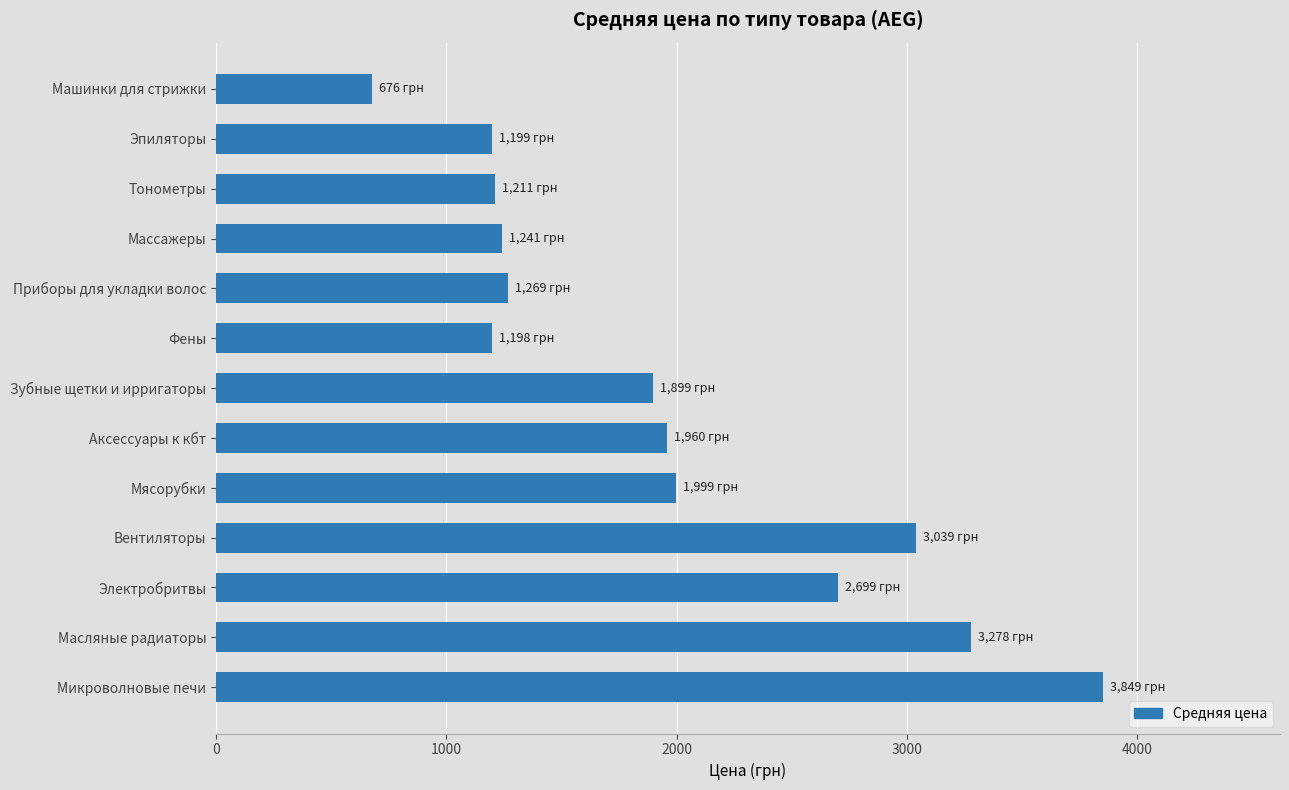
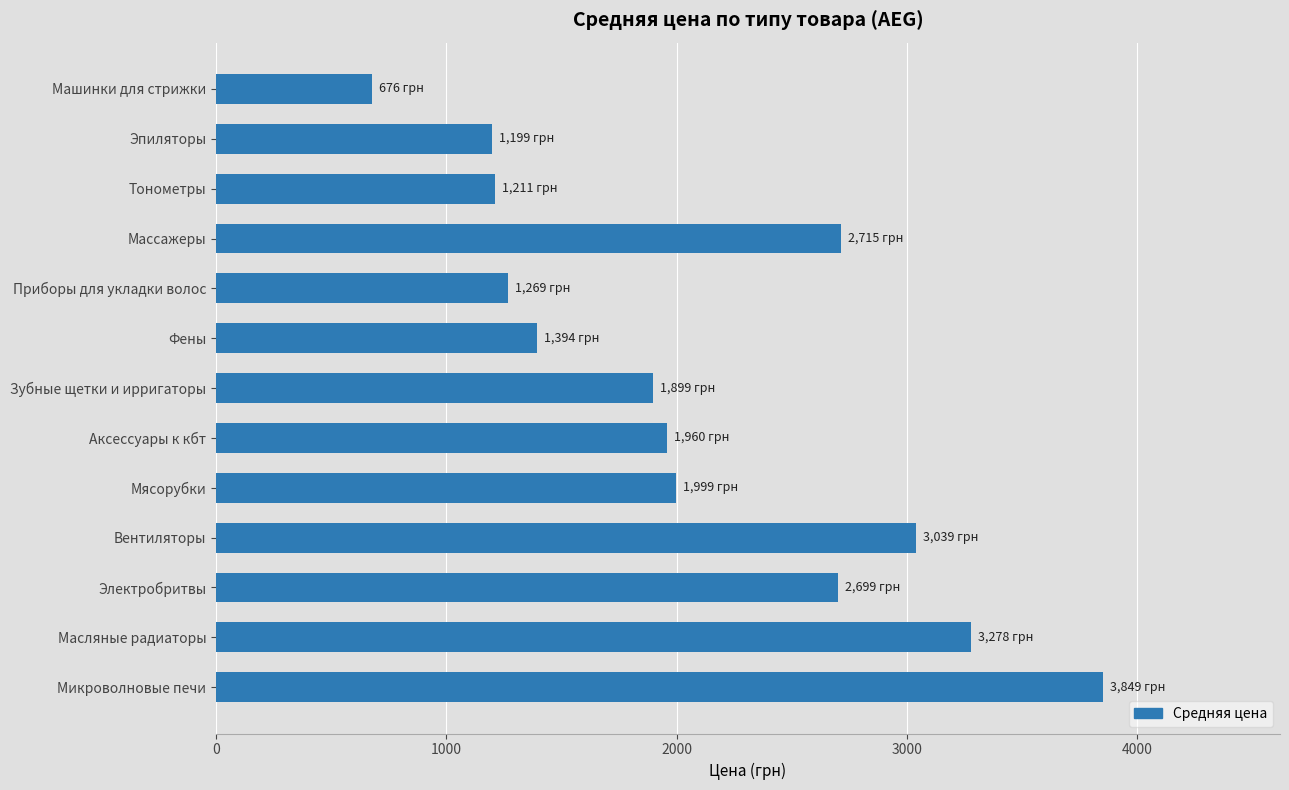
Массажеры: 1,241 -> 2,715
Фены: 1,198 -> 1,394
